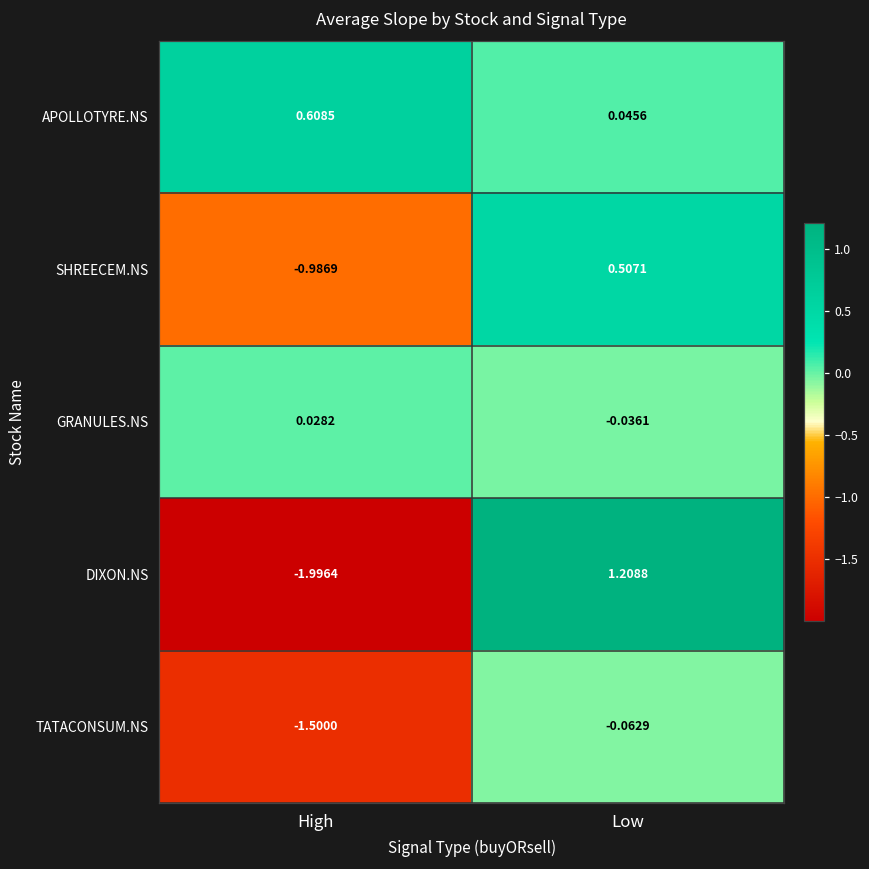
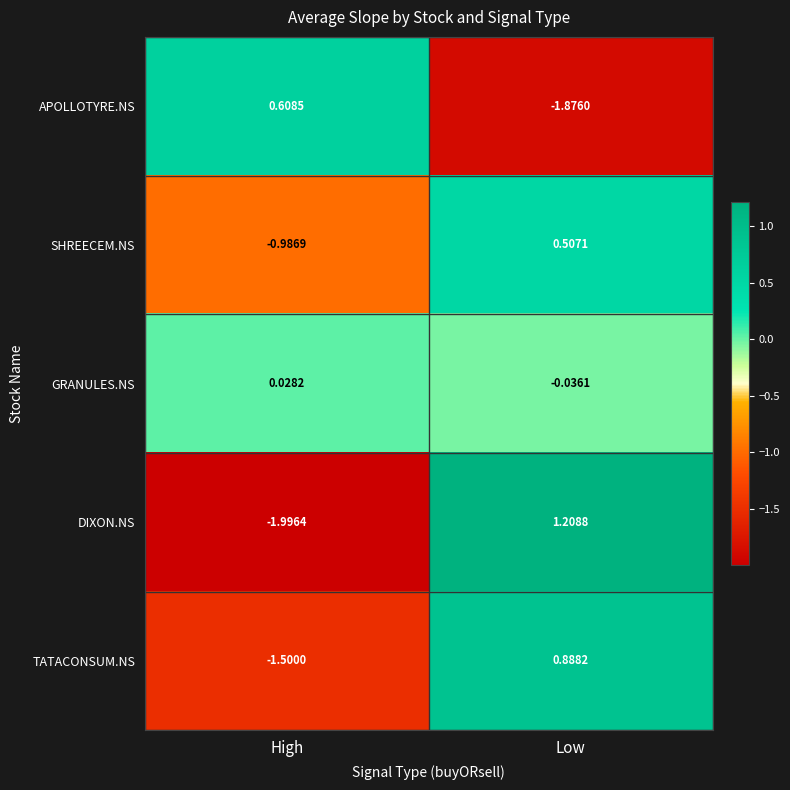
APOLLOTYRE.NS, Low: 0.0456 -> -1.8760
TATACONSUM.NS, Low: -0.0629 -> 0.8882
